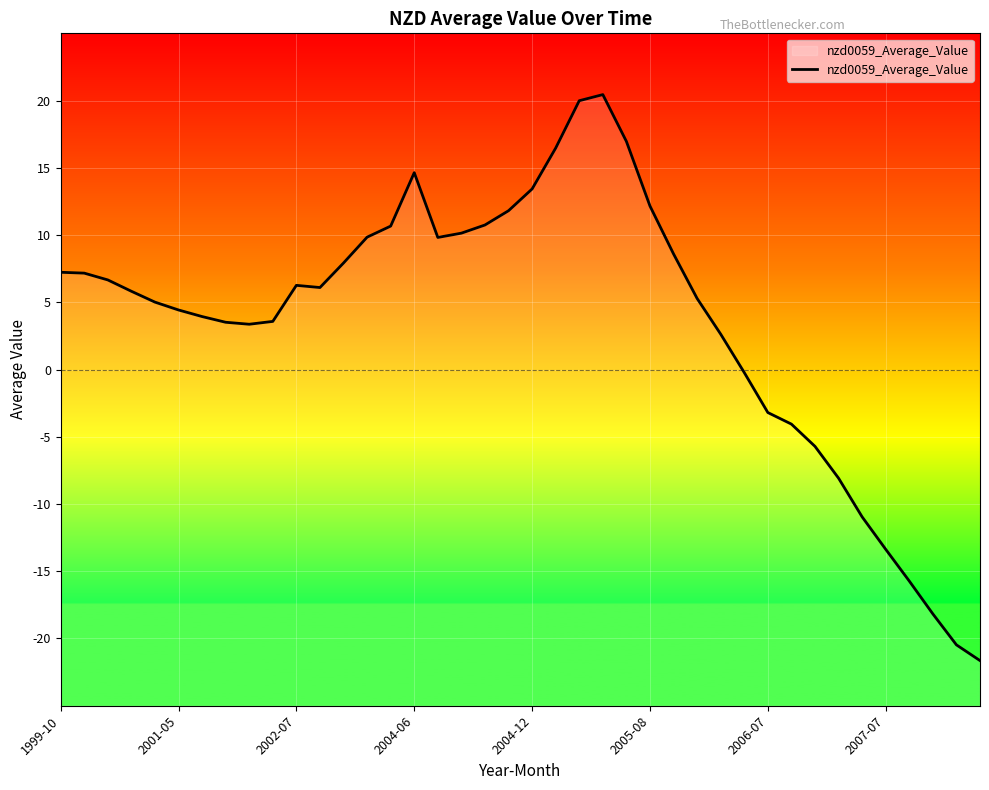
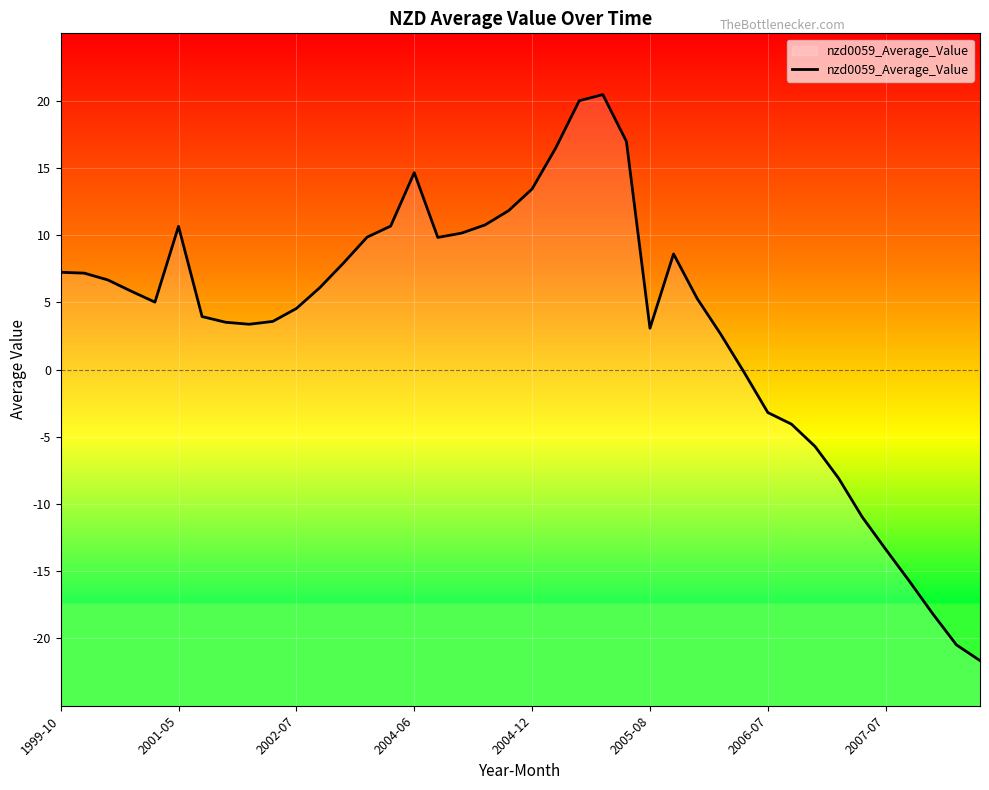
2001-05: 4.4 -> 10.6
2002-07: 6.3 -> 4.5
2005-08: 12.2 -> 3.1
